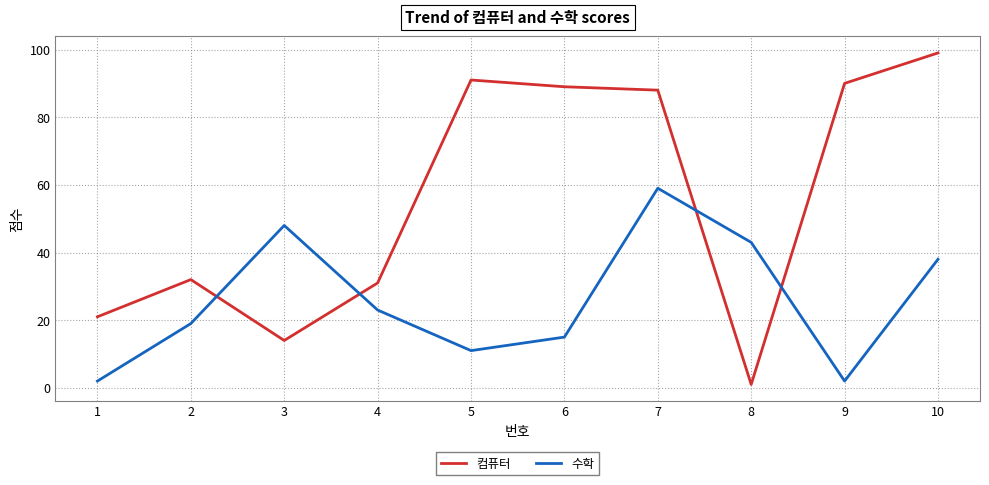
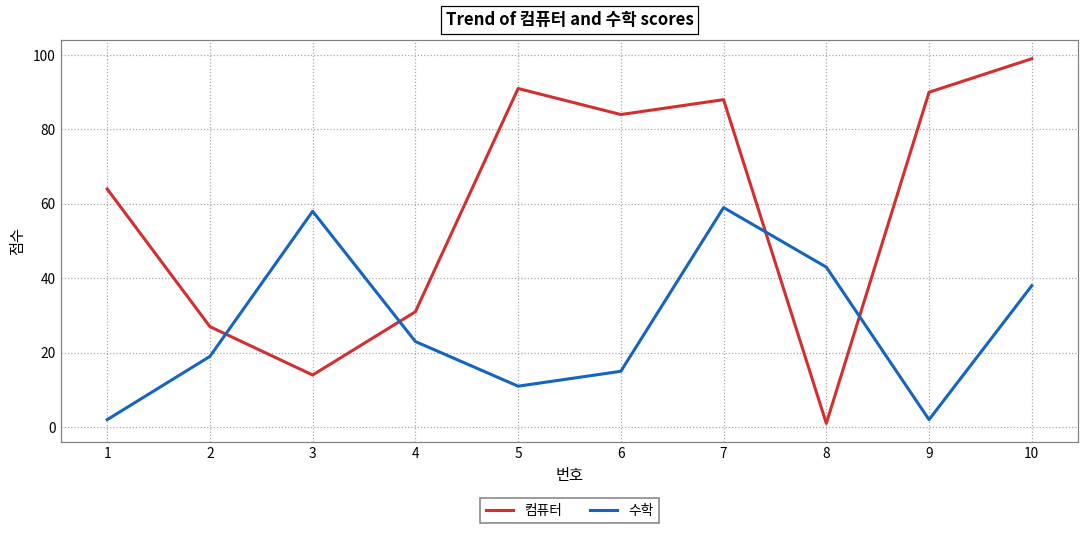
컴퓨터, 1: 21 -> 64
컴퓨터, 2: 32 -> 27
수학, 3: 48 -> 58
컴퓨터, 6: 89 -> 84
